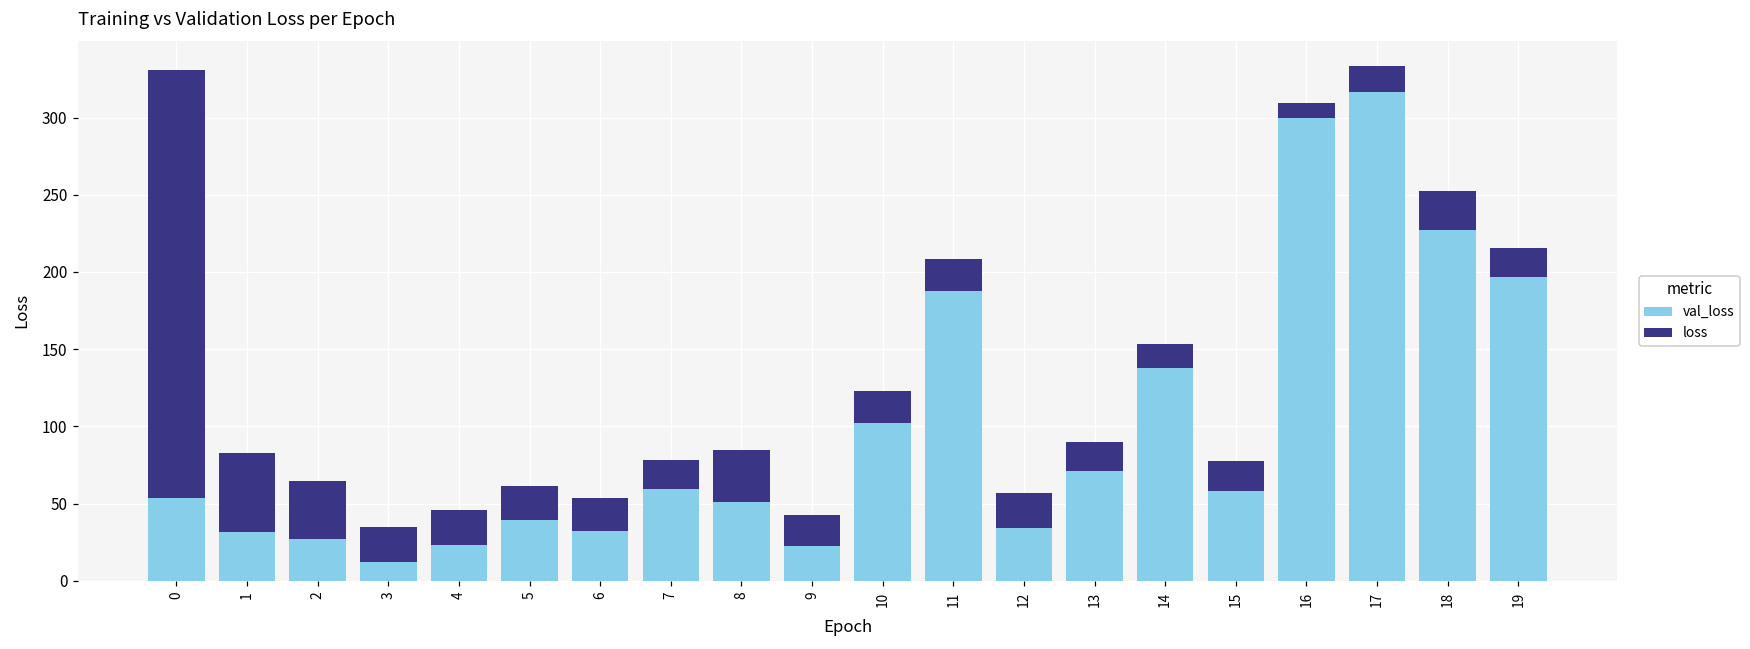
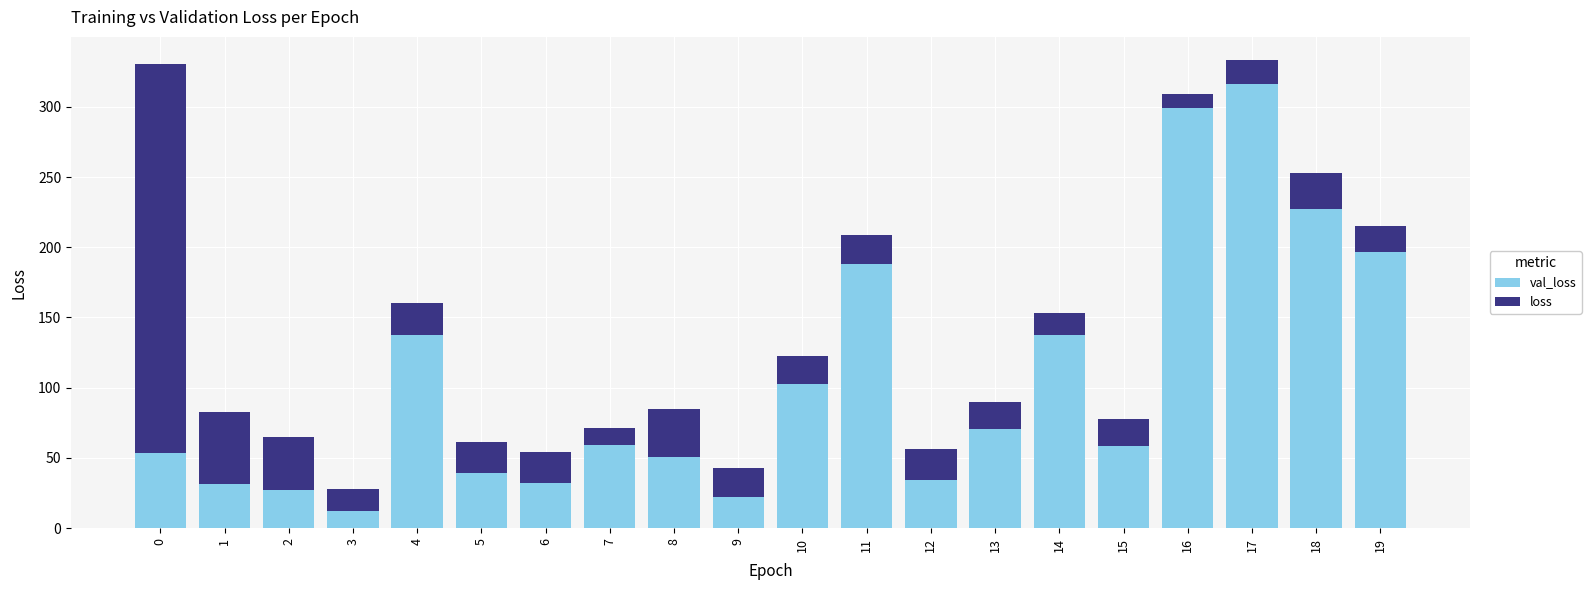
loss, 3: 23 -> 15
val_loss, 4: 23 -> 137
loss, 7: 19 -> 12
